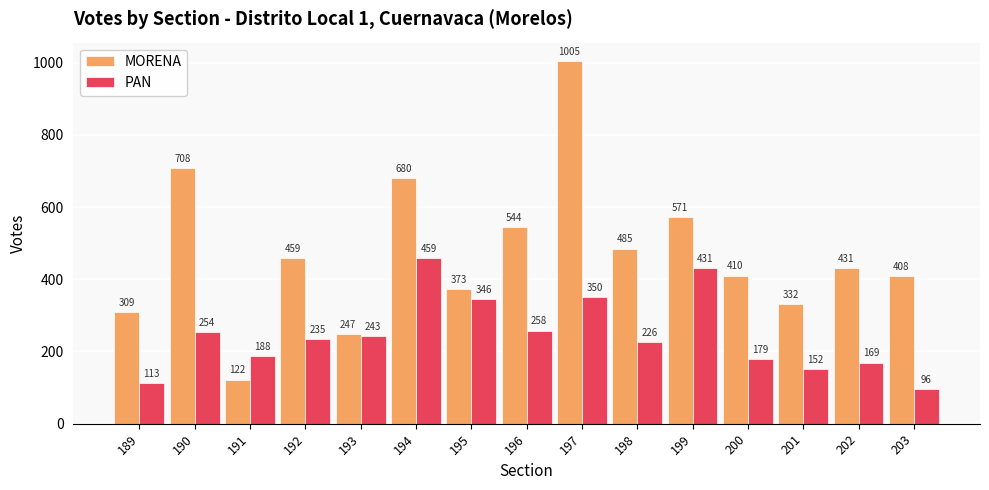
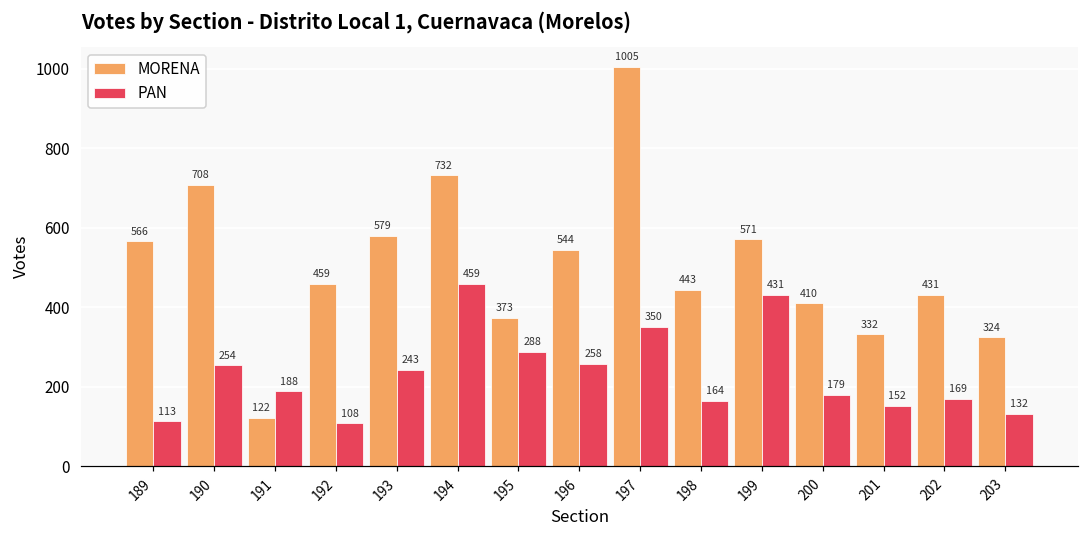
MORENA, 189: 309 -> 566
PAN, 192: 235 -> 108
MORENA, 193: 247 -> 579
MORENA, 194: 680 -> 732
PAN, 195: 346 -> 288
MORENA, 198: 485 -> 443
PAN, 198: 226 -> 164
MORENA, 203: 408 -> 324
PAN, 203: 96 -> 132
